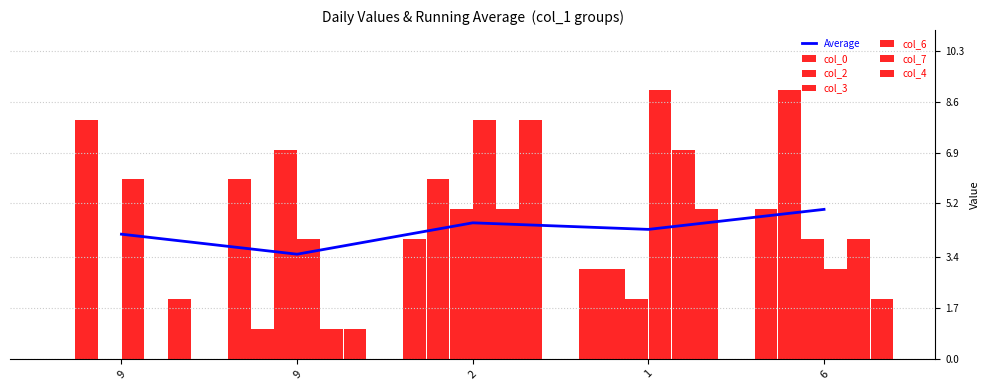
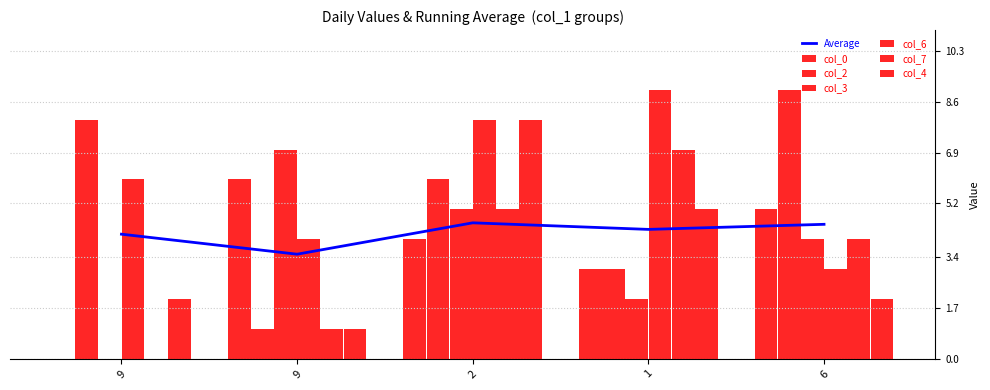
Average, 6: 5.0 -> 4.5
